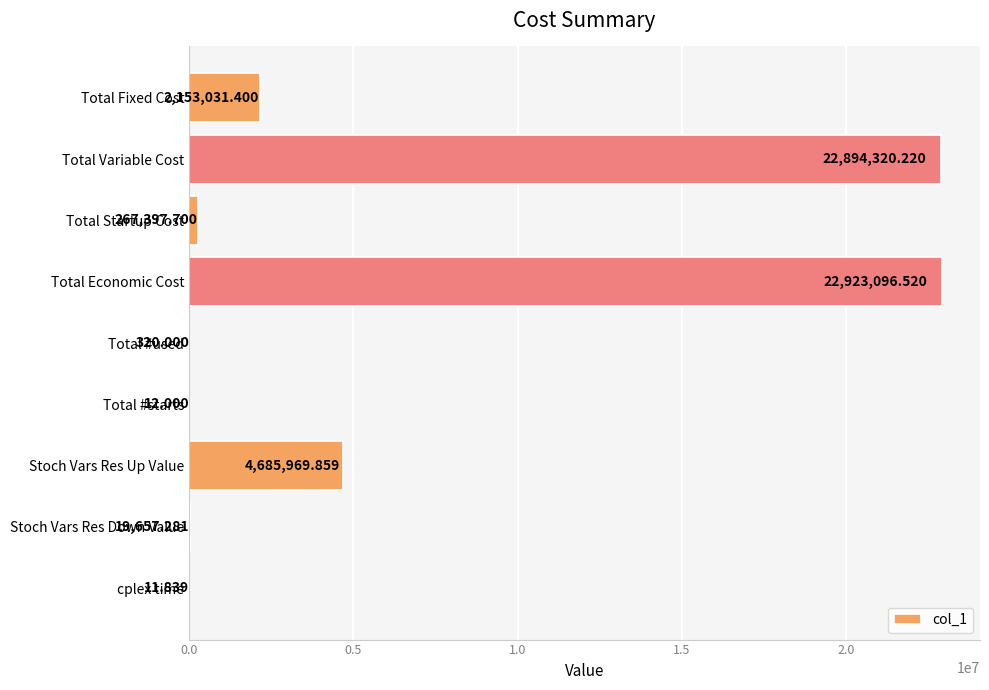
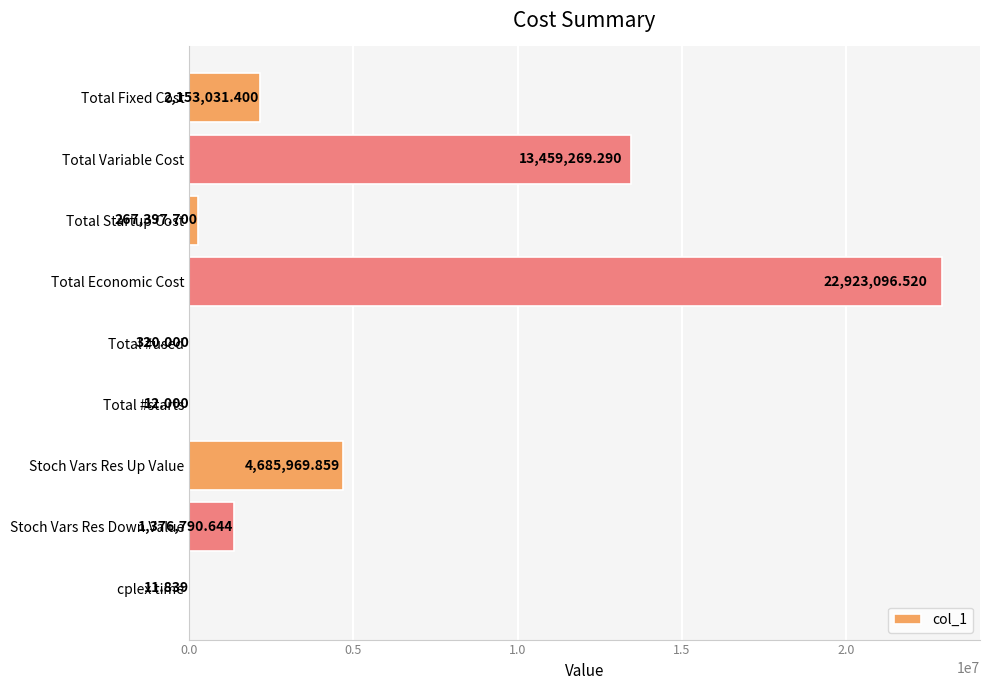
Total Variable Cost: 22,894,320.220 -> 13,459,269.290
Stoch Vars Res Down Value: 19,657.281 -> 1,376,790.644
